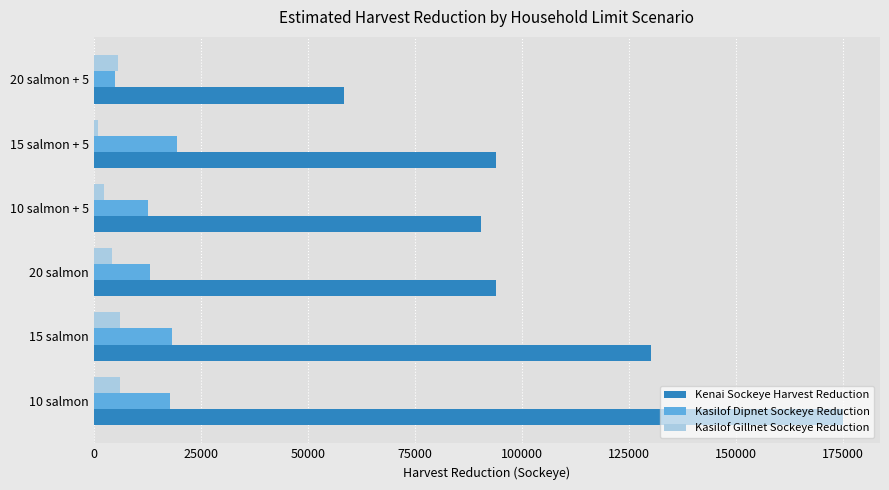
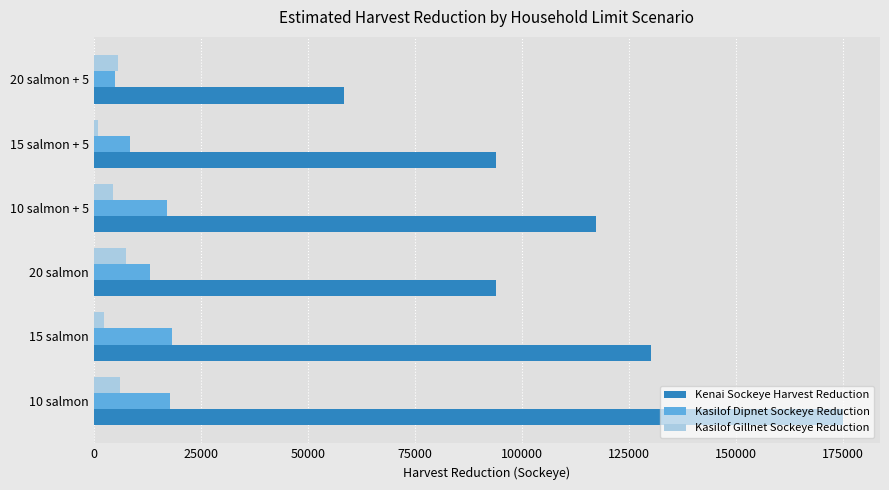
Kasilof Dipnet Sockeye Reduction, 15 salmon + 5: 19000 -> 8000
Kasilof Gillnet Sockeye Reduction, 10 salmon + 5: 2000 -> 4000
Kasilof Dipnet Sockeye Reduction, 10 salmon + 5: 13000 -> 17000
Kenai Sockeye Harvest Reduction, 10 salmon + 5: 91000 -> 117000
Kasilof Gillnet Sockeye Reduction, 20 salmon: 4000 -> 7000
Kasilof Gillnet Sockeye Reduction, 15 salmon: 6000 -> 2000
